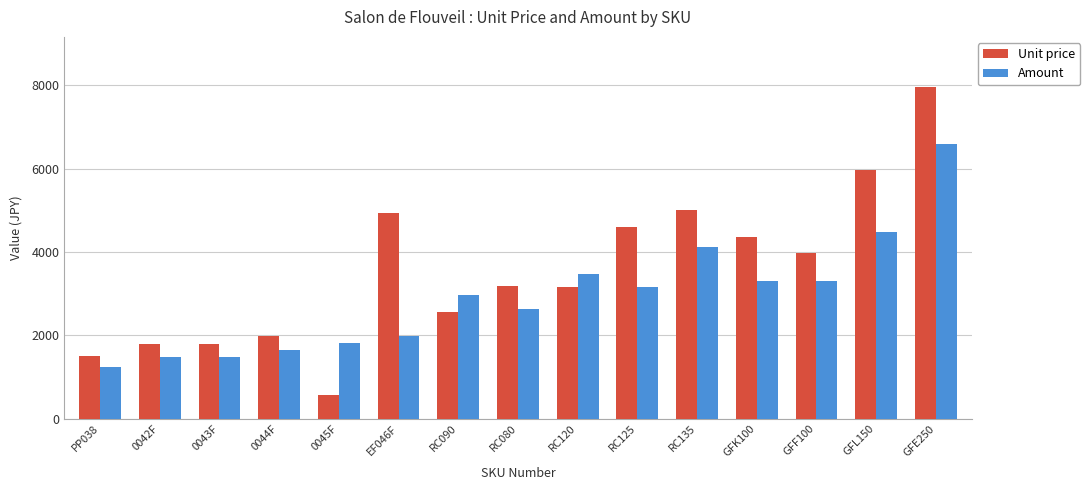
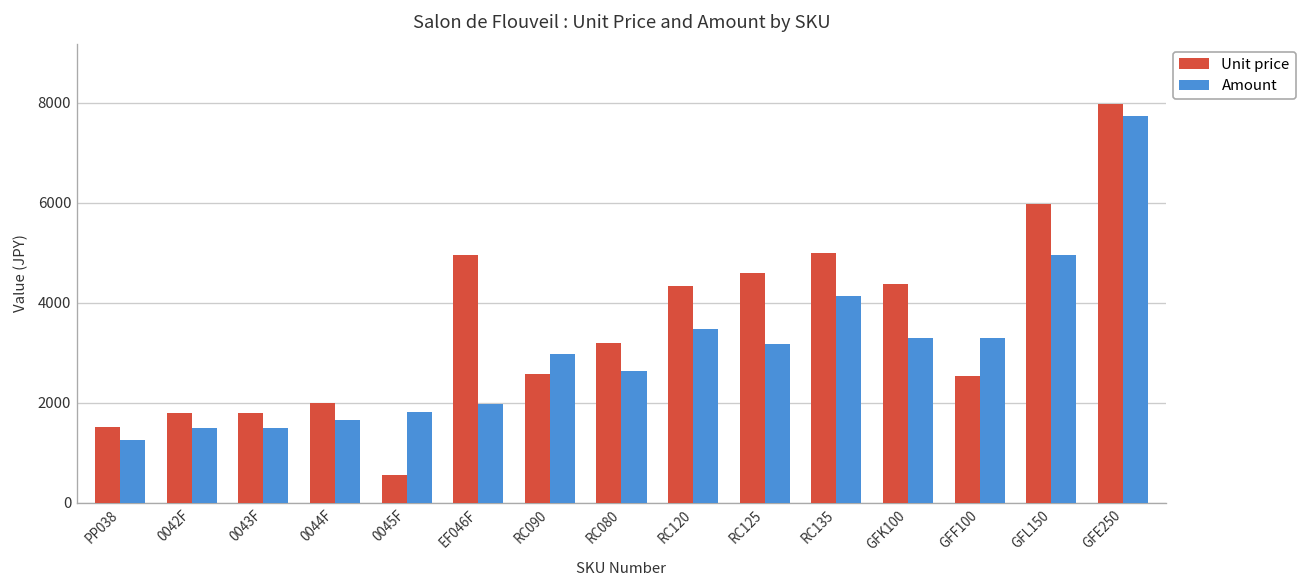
Unit price, RC120: 3200 -> 4300
Unit price, GFF100: 4000 -> 2500
Amount, GFL150: 4500 -> 5000
Amount, GFE250: 6600 -> 7700
